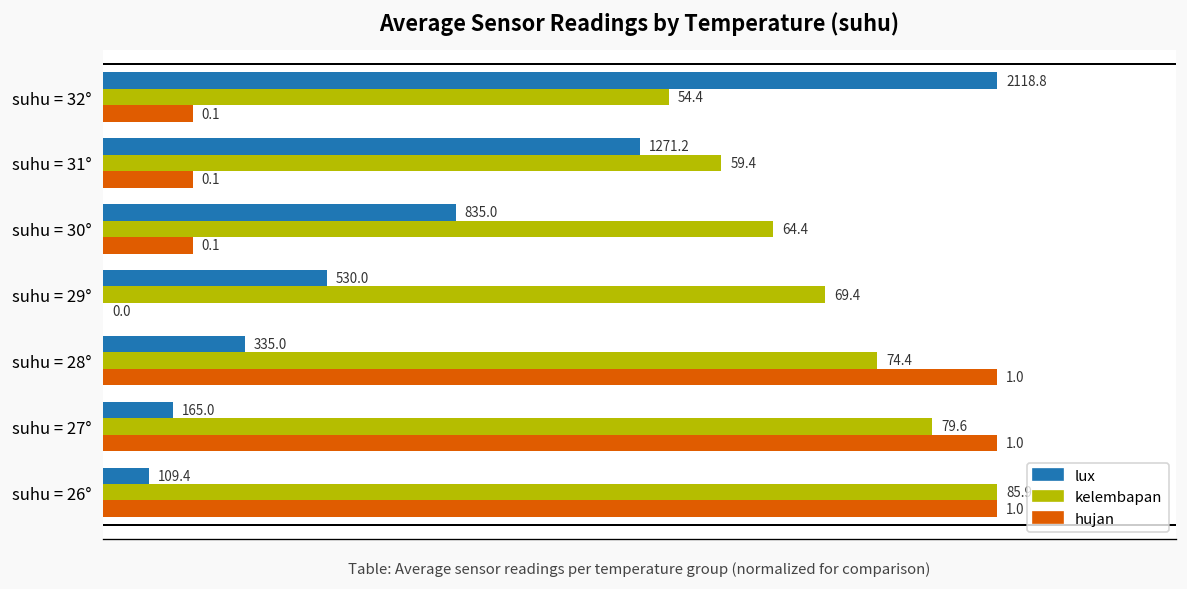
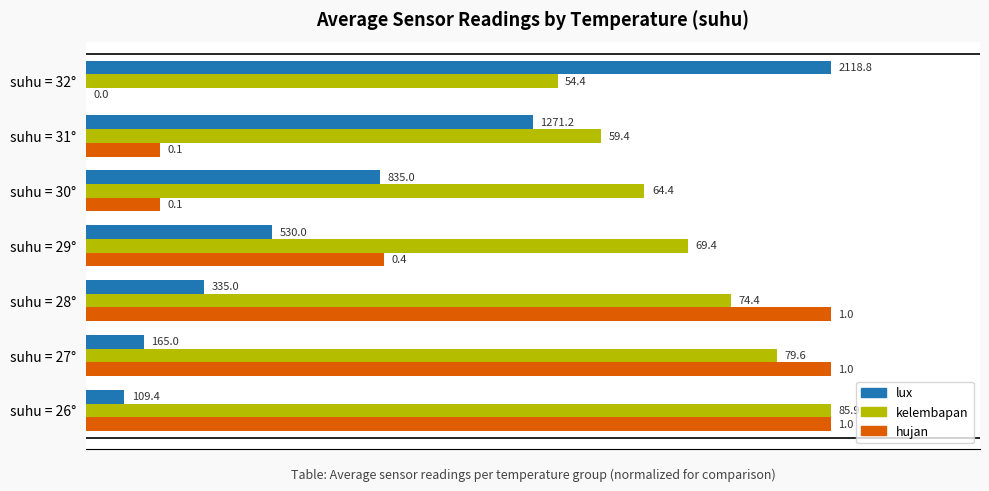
hujan, suhu = 32°: 0.1 -> 0.0
hujan, suhu = 29°: 0.0 -> 0.4
